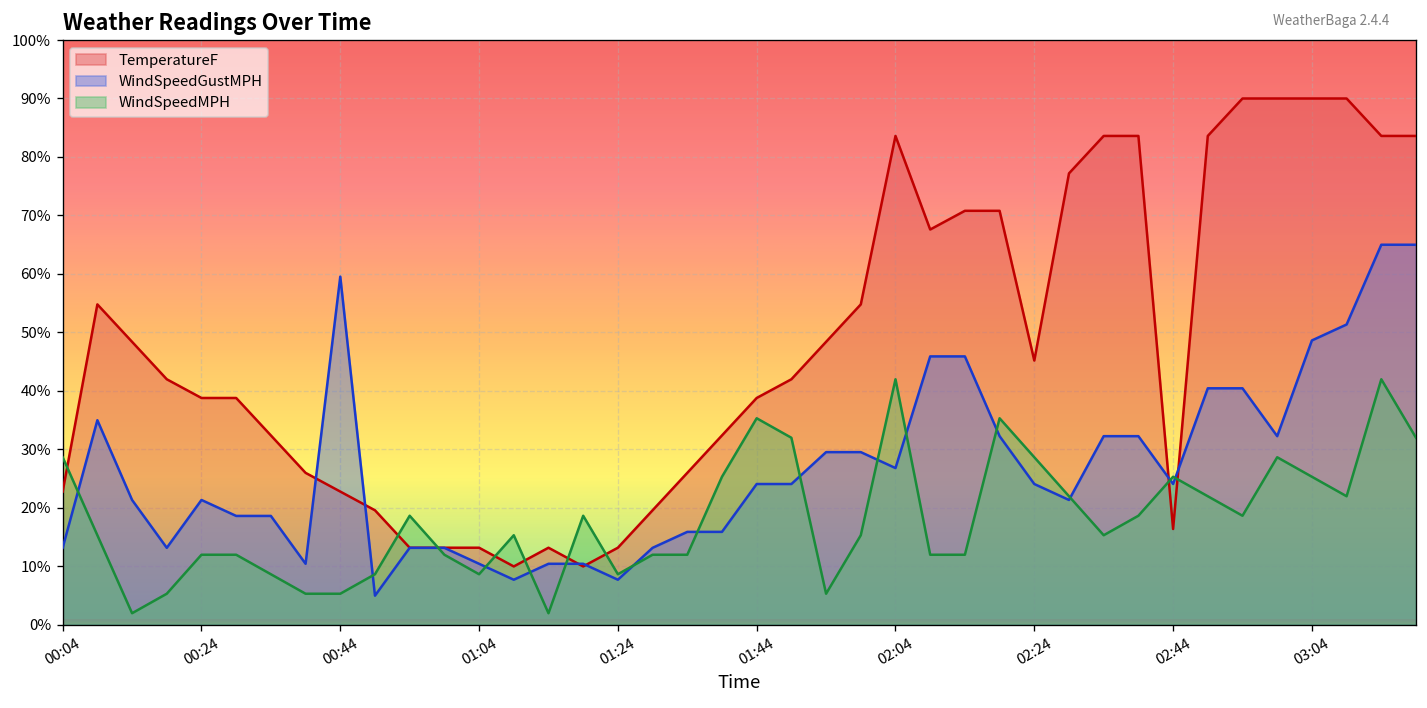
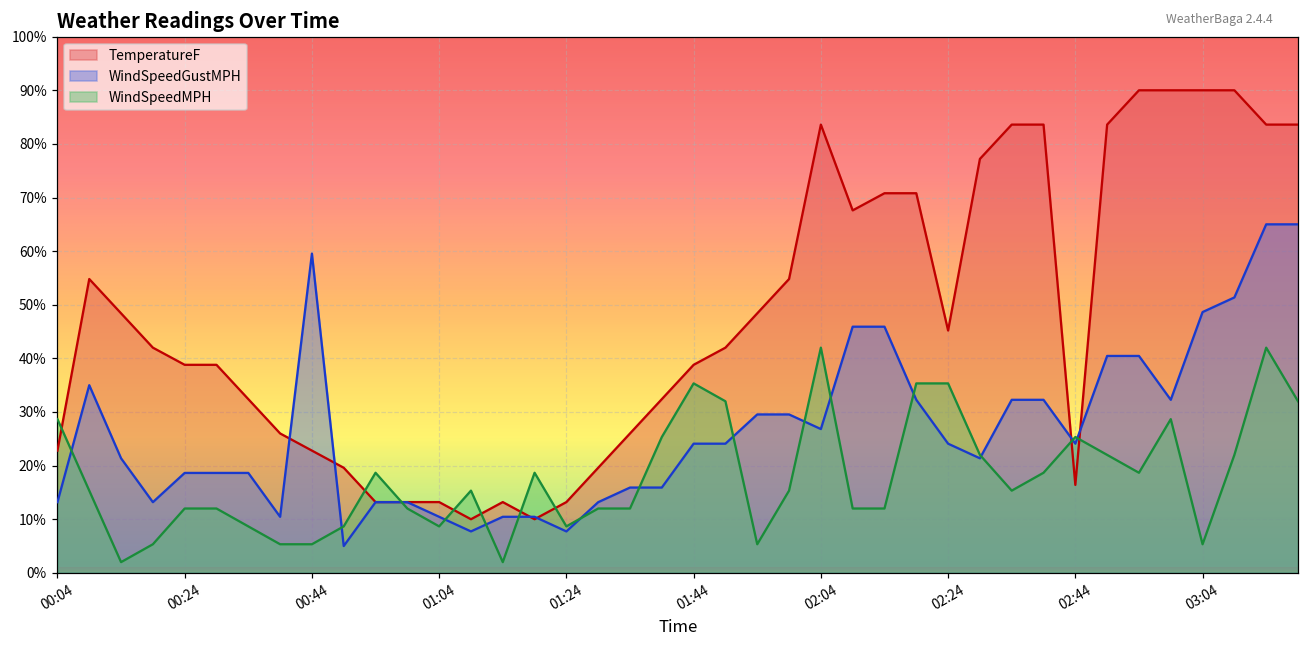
WindSpeedGustMPH, 00:24: 21% -> 19%
WindSpeedMPH, 02:24: 29% -> 35%
WindSpeedMPH, 03:04: 25% -> 5%
